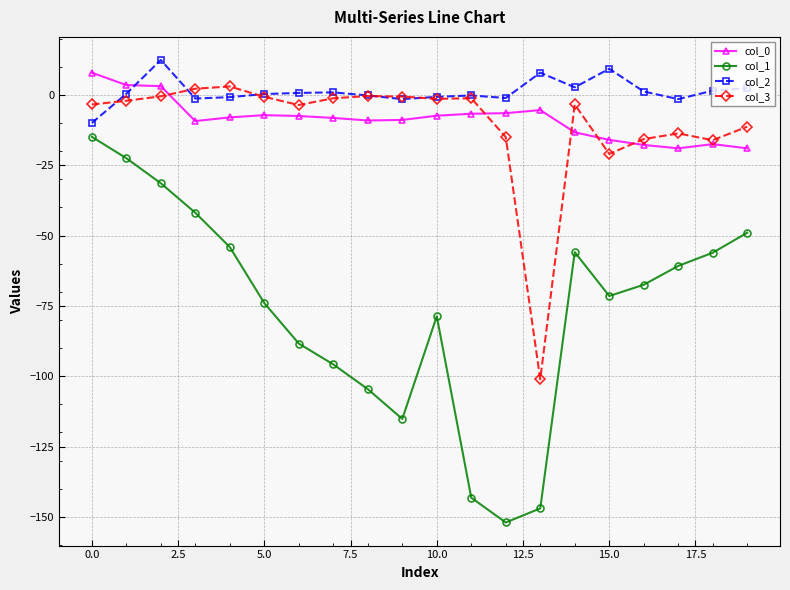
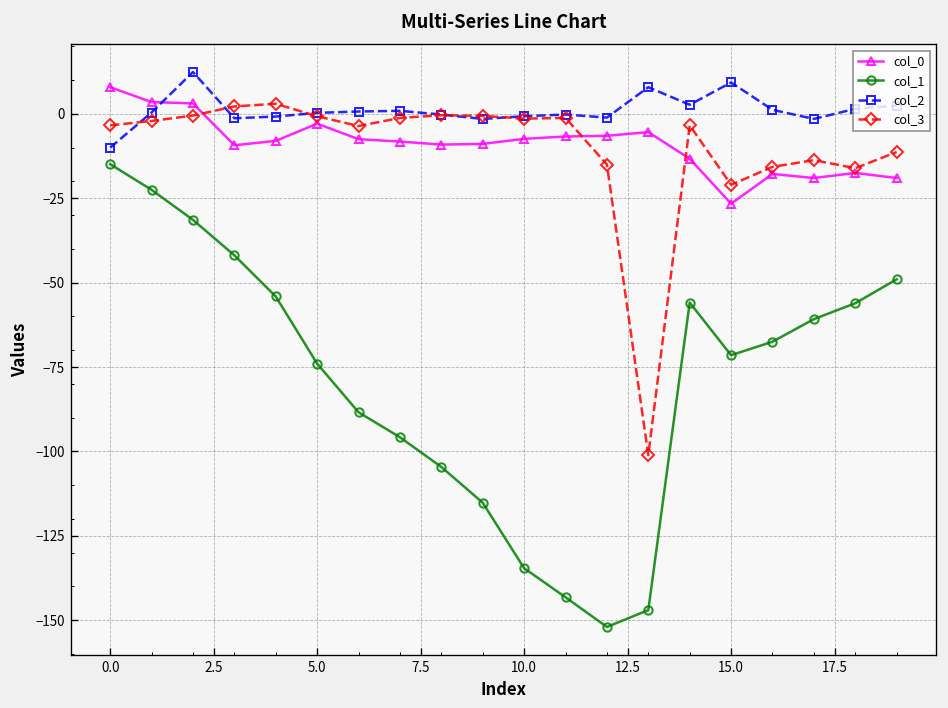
col_0, 5.0: -7 -> -3
col_1, 10.0: -79 -> -135
col_0, 15.0: -16 -> -27
